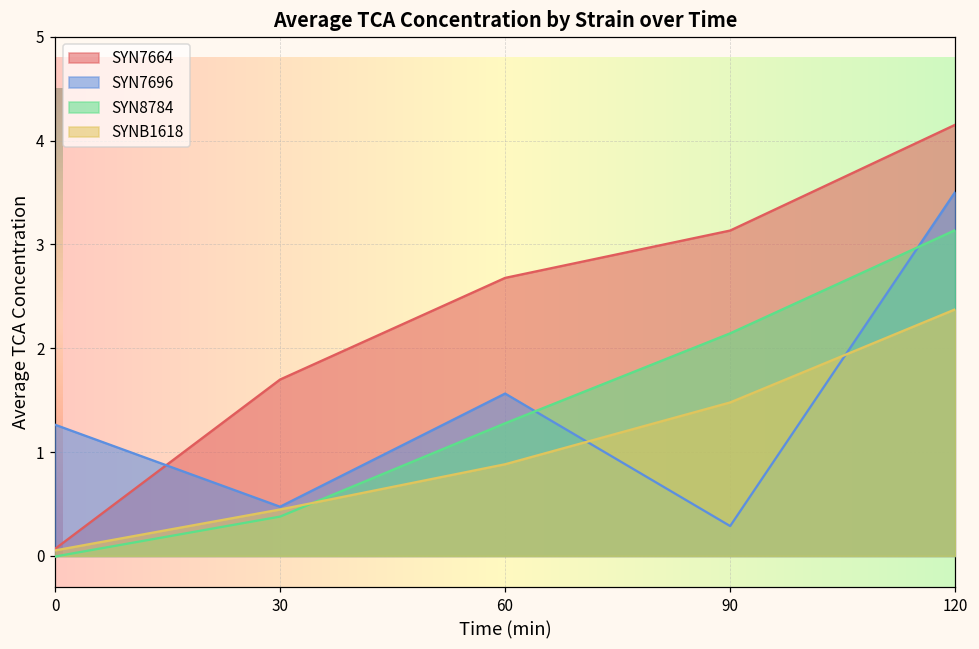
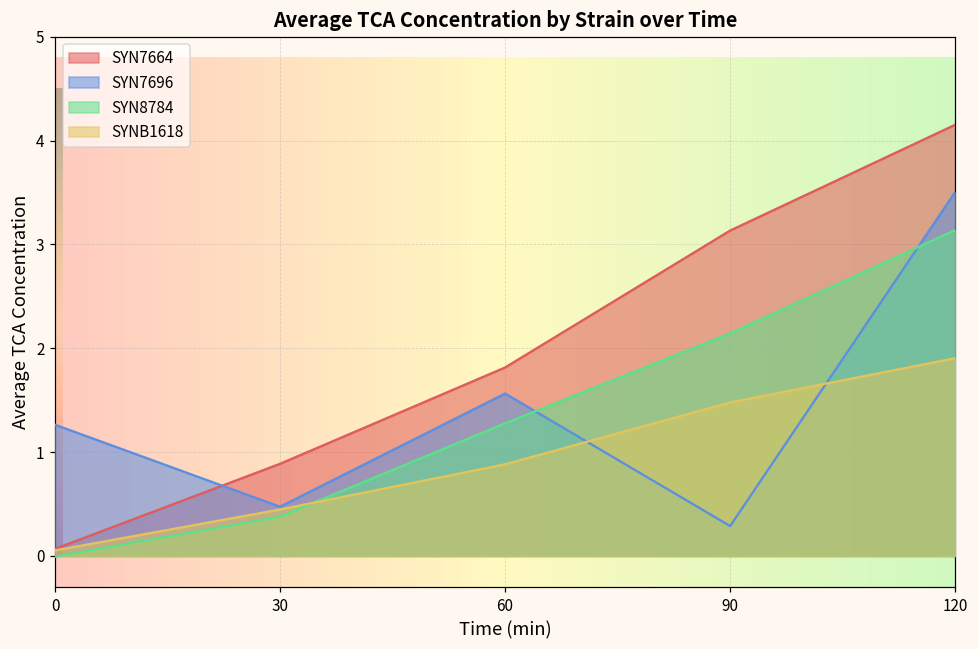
SYN7664, 30: 1.7 -> 0.9
SYN7664, 60: 2.7 -> 1.8
SYNB1618, 120: 2.4 -> 1.9
